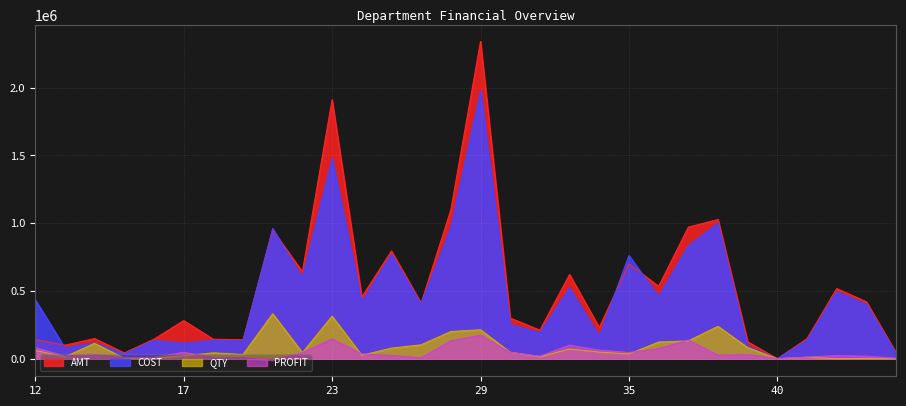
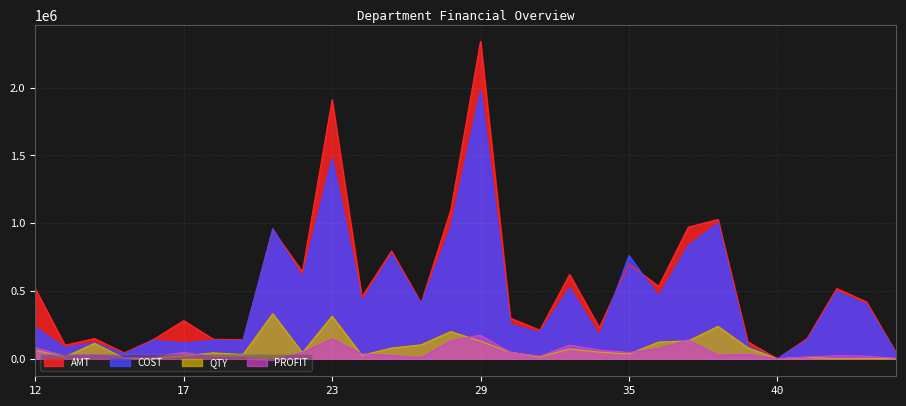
AMT, 12: 140000 -> 520000
COST, 12: 440000 -> 230000
QTY, 29: 210000 -> 130000
